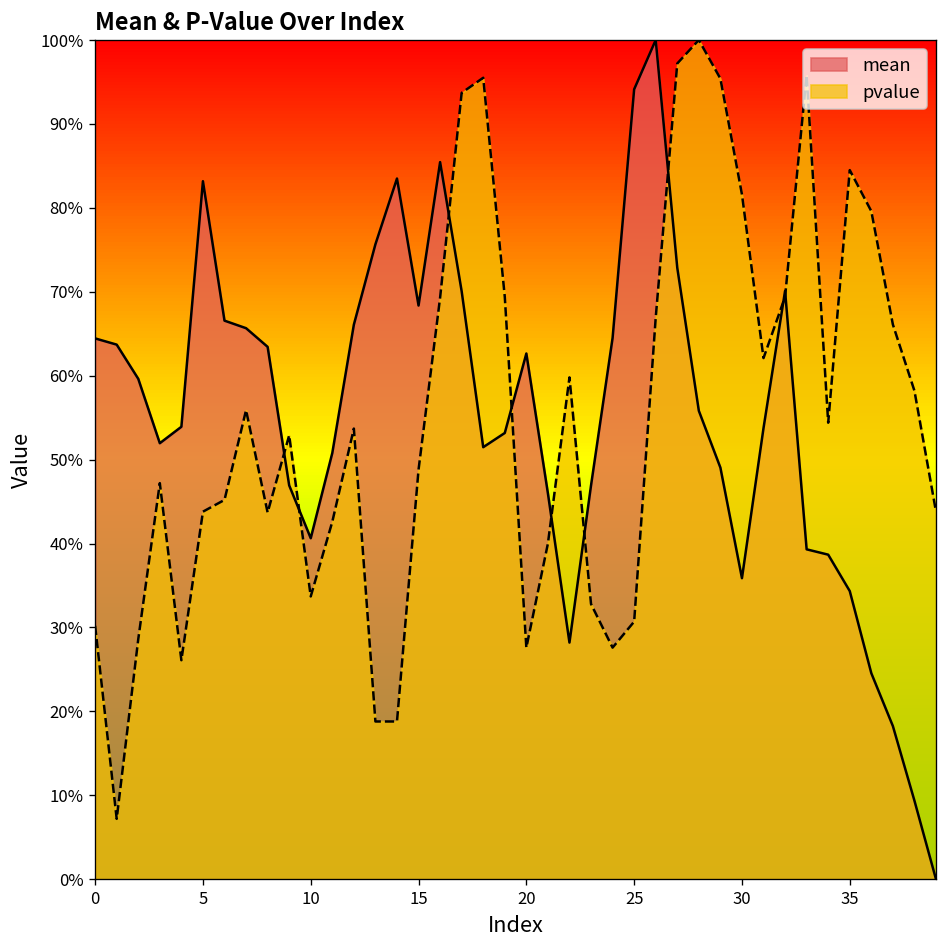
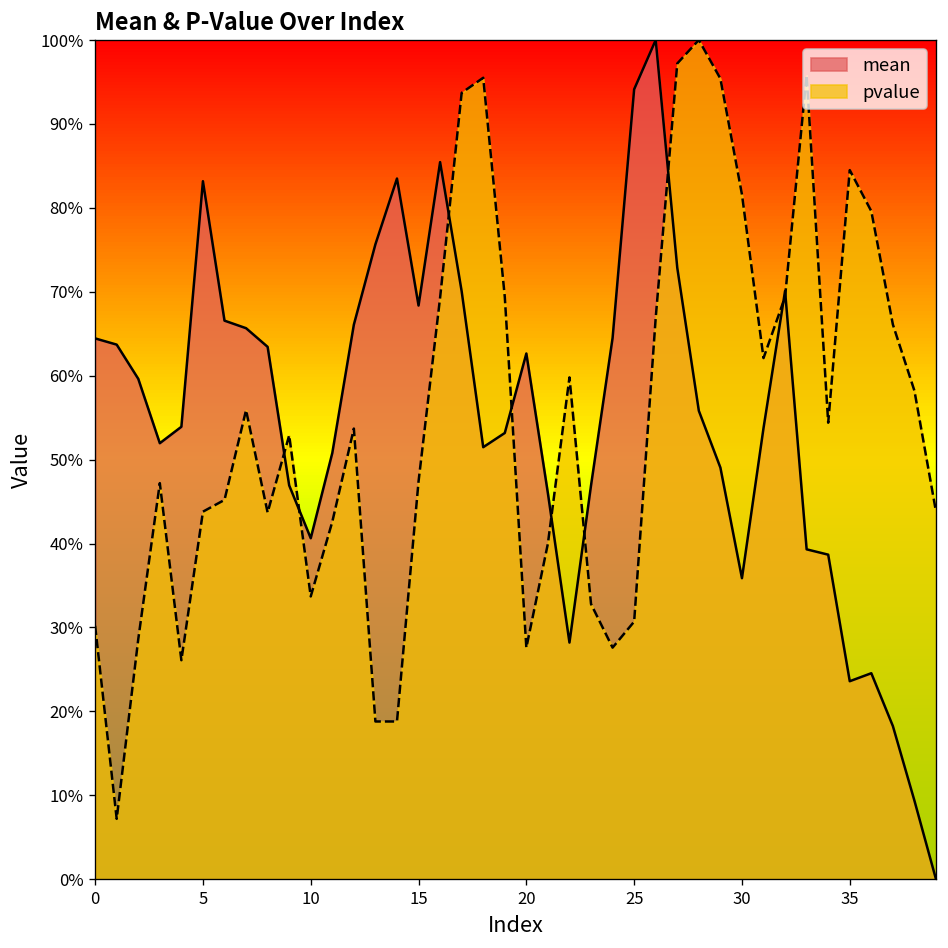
pvalue, 15: 49% -> 47%
mean, 35: 34% -> 24%
